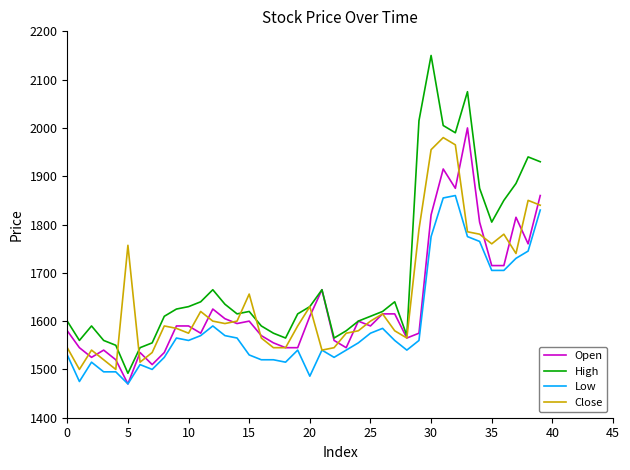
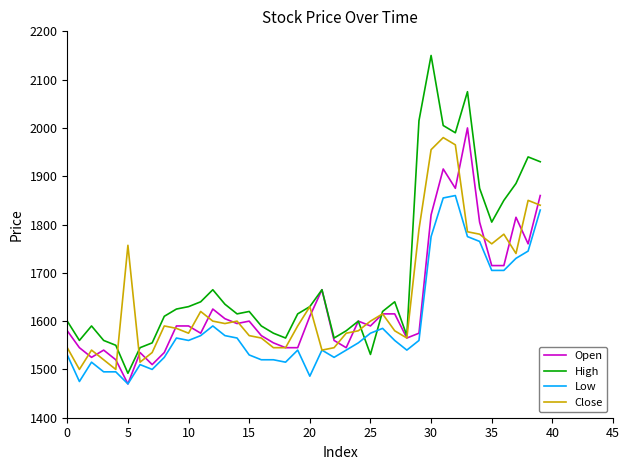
Close, 15: 1660 -> 1570
High, 25: 1610 -> 1530
